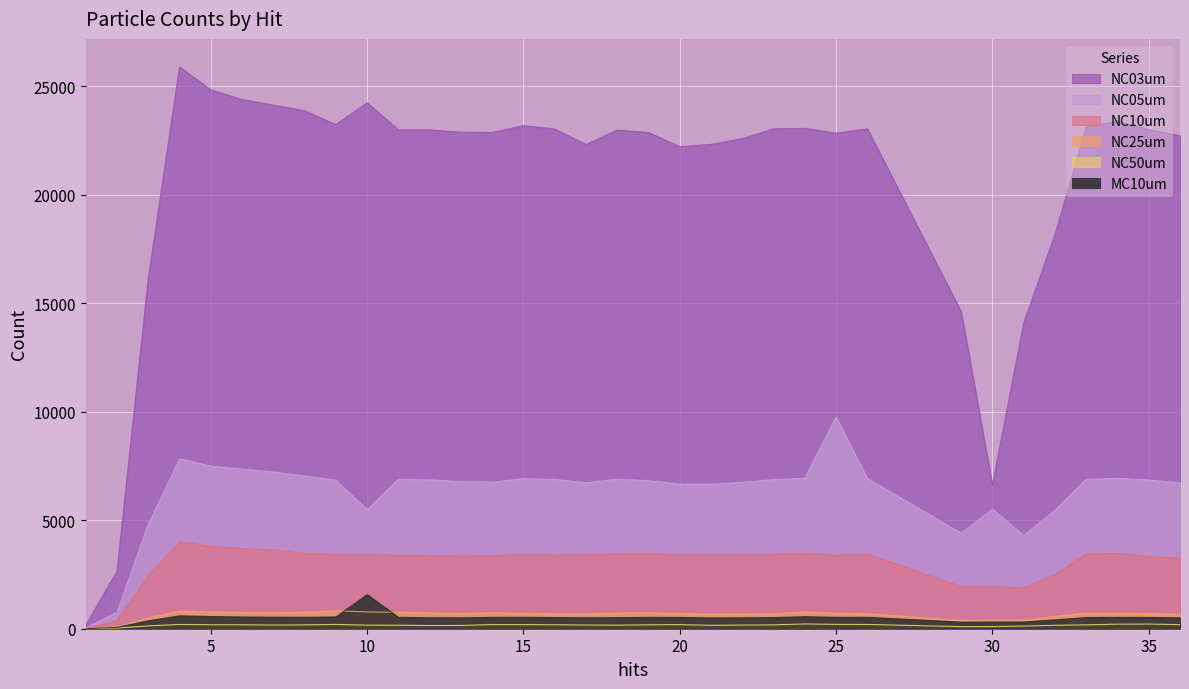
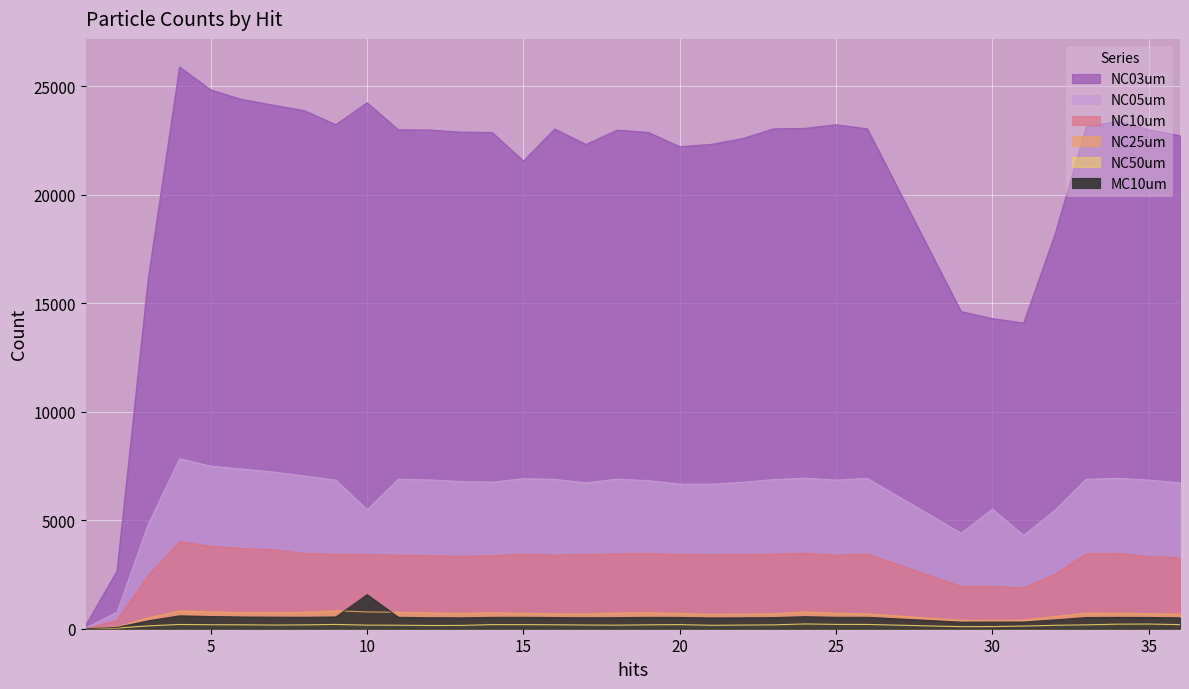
NC03um, 15: 23200 -> 21600
NC03um, 25: 22800 -> 23200
NC05um, 25: 9800 -> 6800
NC03um, 30: 6600 -> 14300
